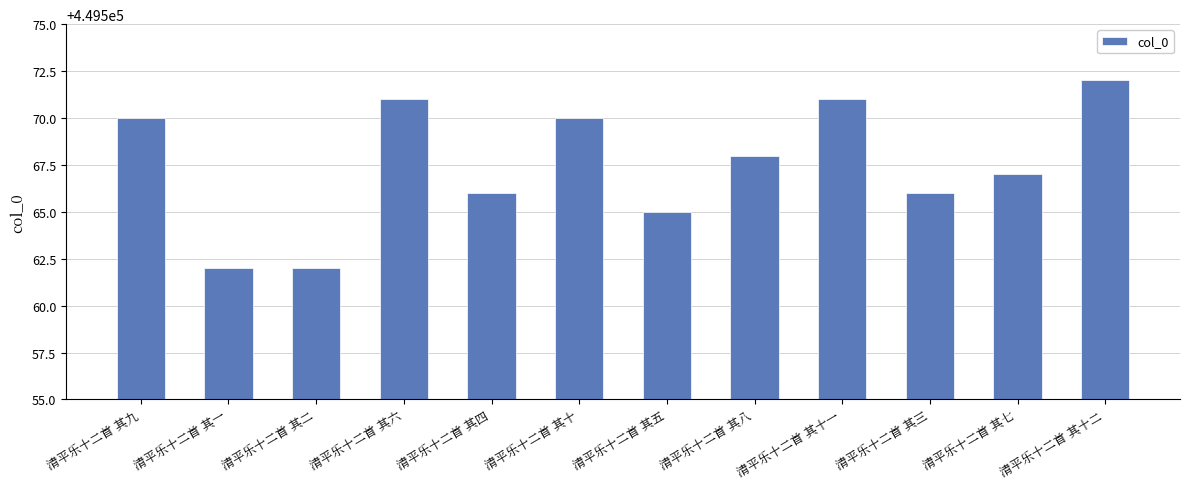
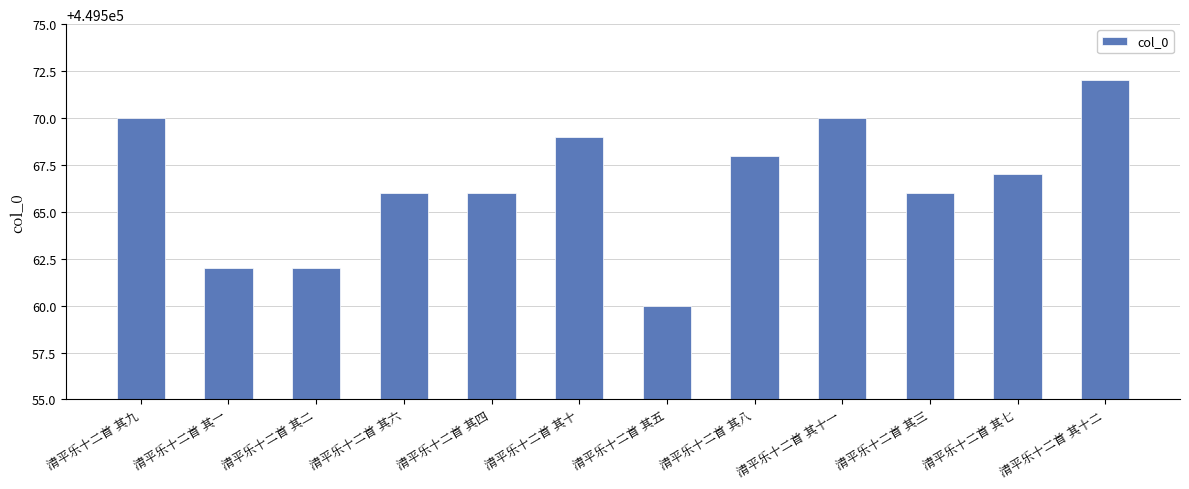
清平乐十二首 其六: 449571 -> 449566
清平乐十二首 其十: 449570 -> 449569
清平乐十二首 其五: 449565 -> 449560
清平乐十二首 其十一: 449571 -> 449570
